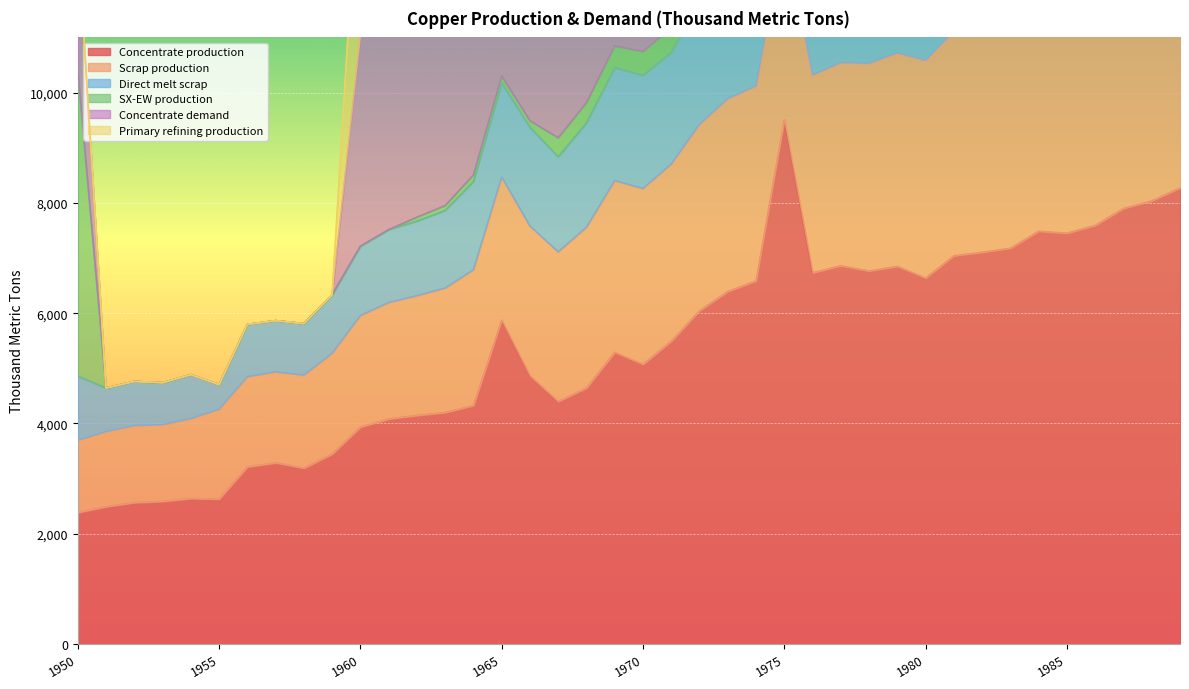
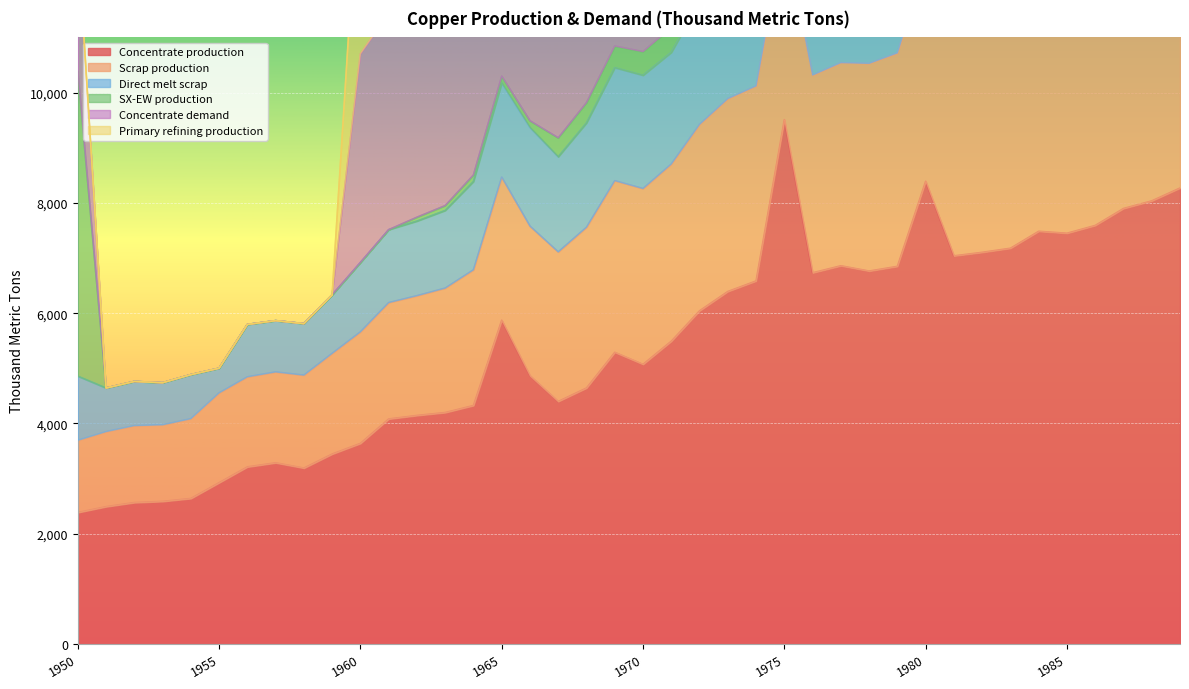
Concentrate production, 1955: 2,600 -> 2,900
Concentrate production, 1960: 3,900 -> 3,600
Concentrate production, 1980: 6,600 -> 8,400
